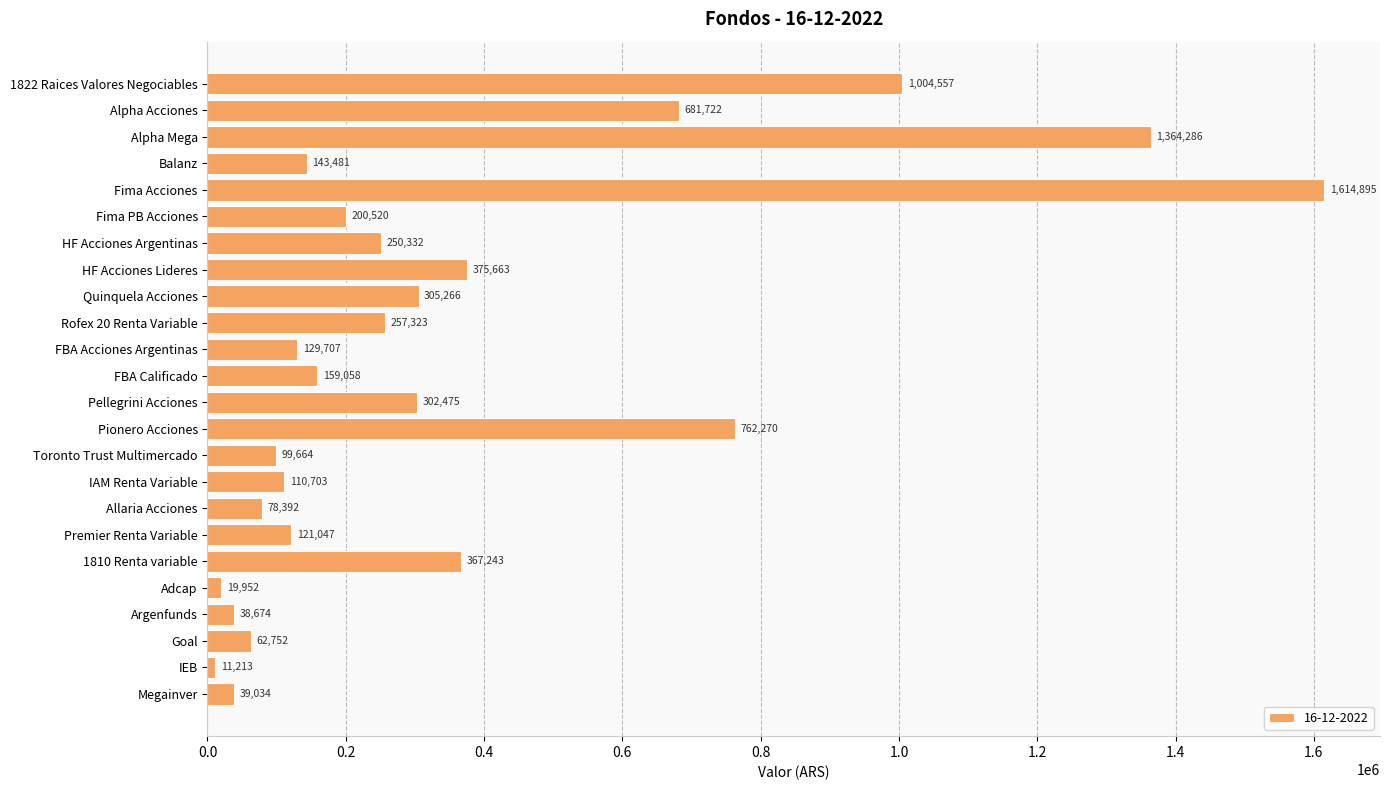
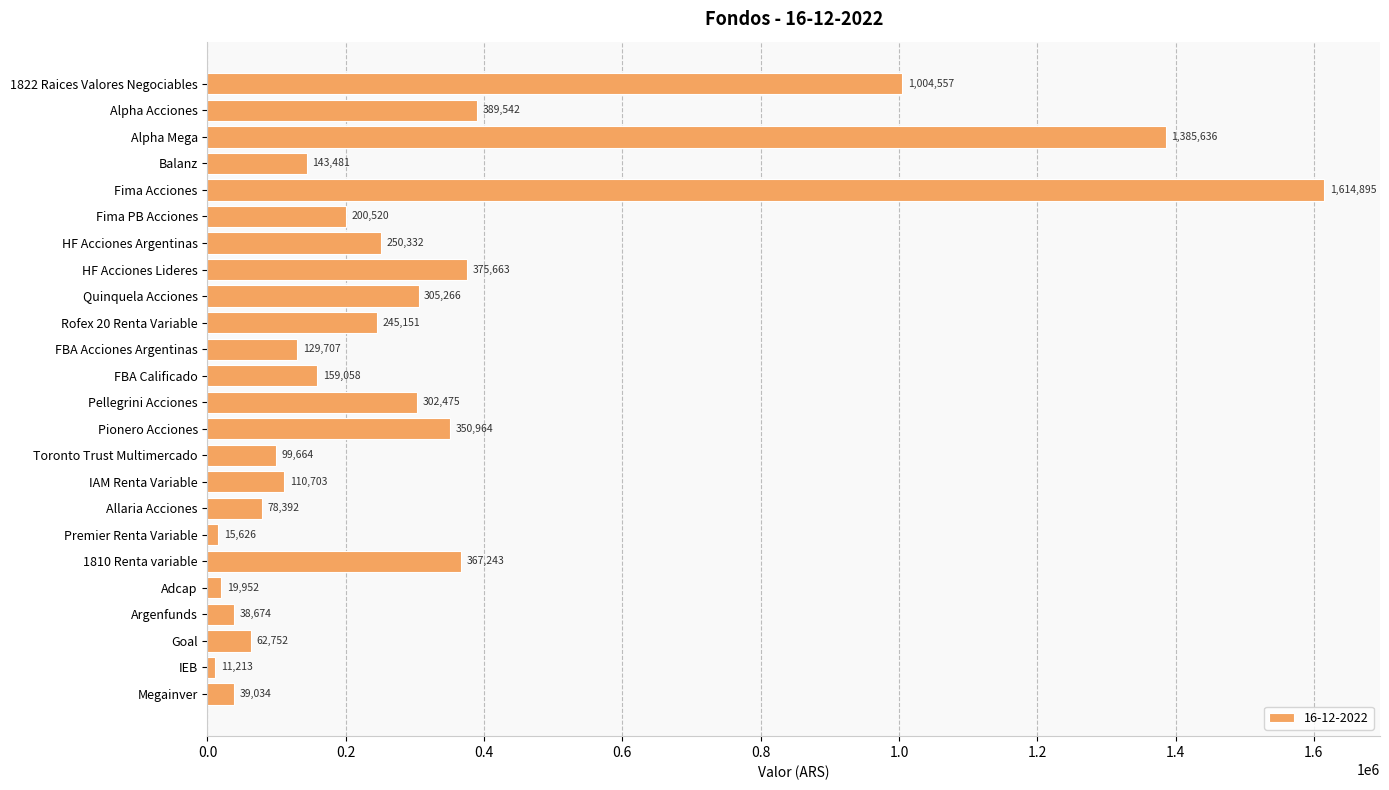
Alpha Acciones: 681,722 -> 389,542
Alpha Mega: 1,364,286 -> 1,385,636
Rofex 20 Renta Variable: 257,323 -> 245,151
Pionero Acciones: 762,270 -> 350,964
Premier Renta Variable: 121,047 -> 15,626
